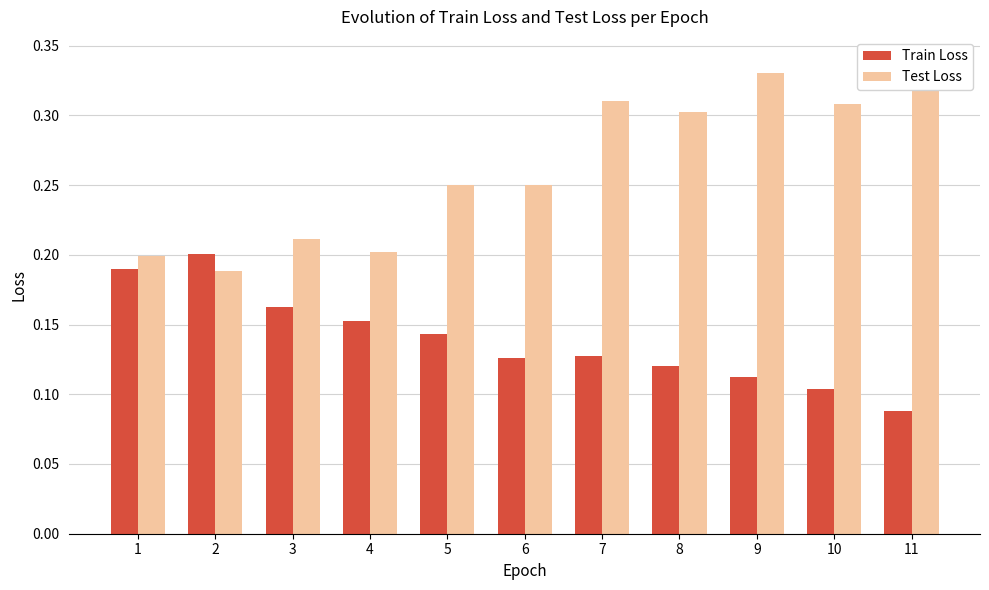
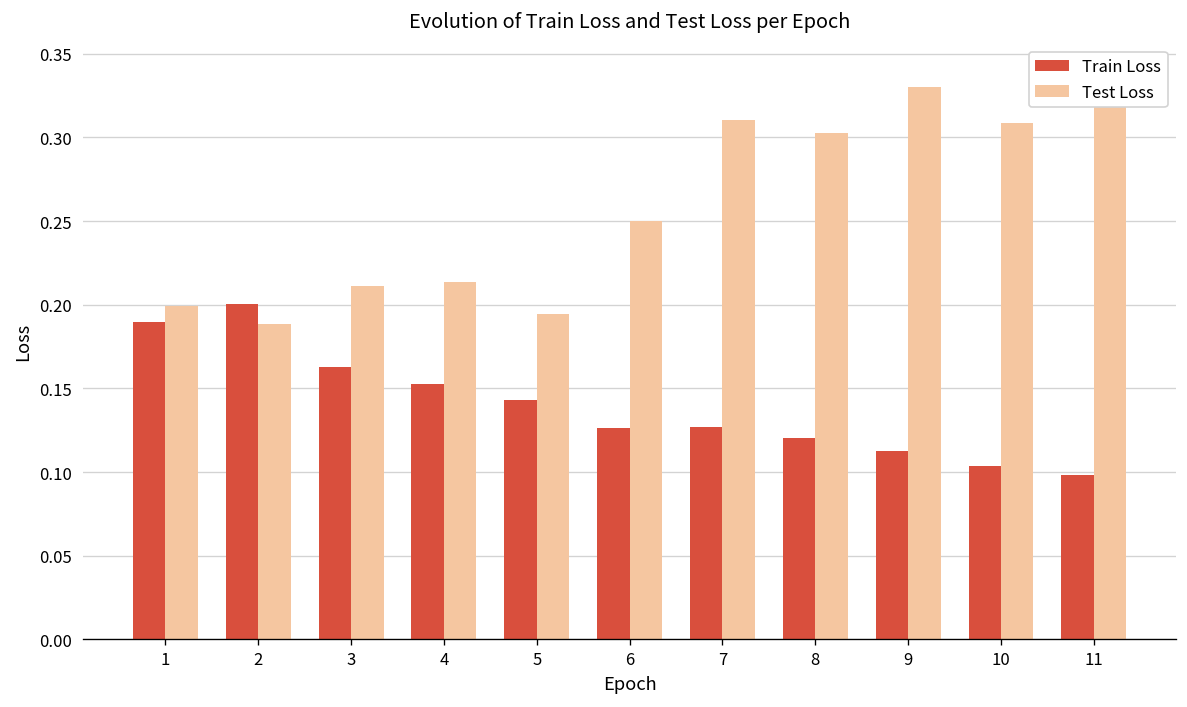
Test Loss, 4: 0.202 -> 0.213
Test Loss, 5: 0.250 -> 0.195
Train Loss, 11: 0.088 -> 0.098
